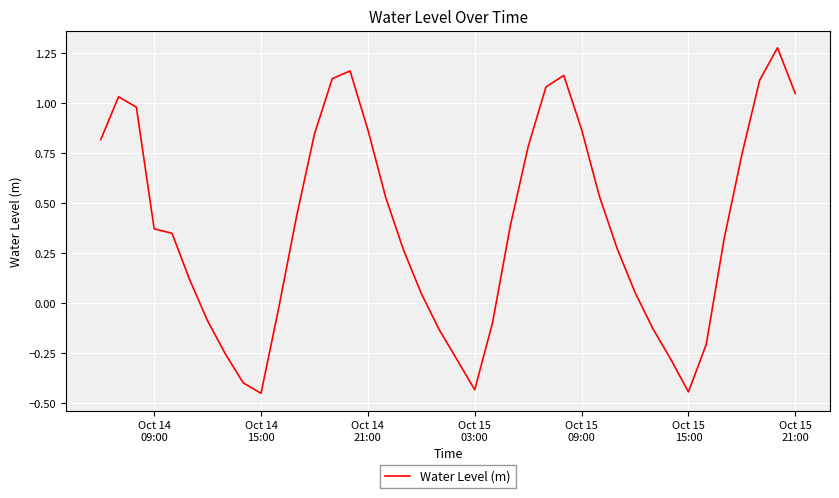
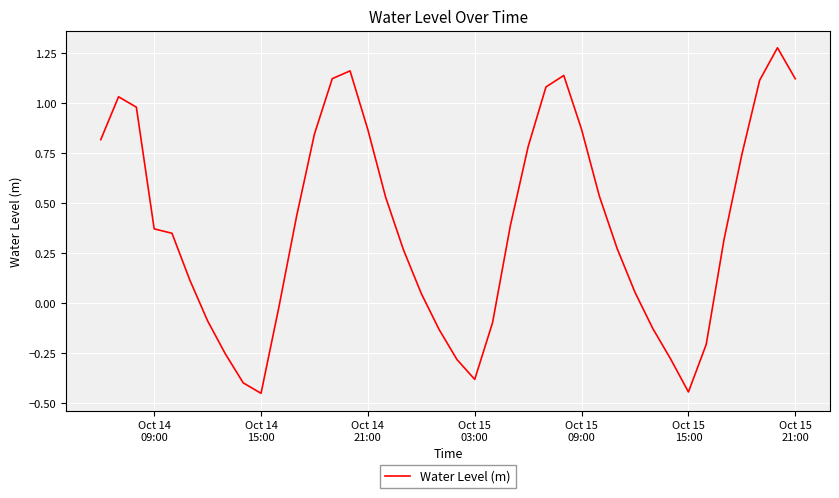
Oct 15 03:00: -0.43 -> -0.38
Oct 15 21:00: 1.05 -> 1.12
